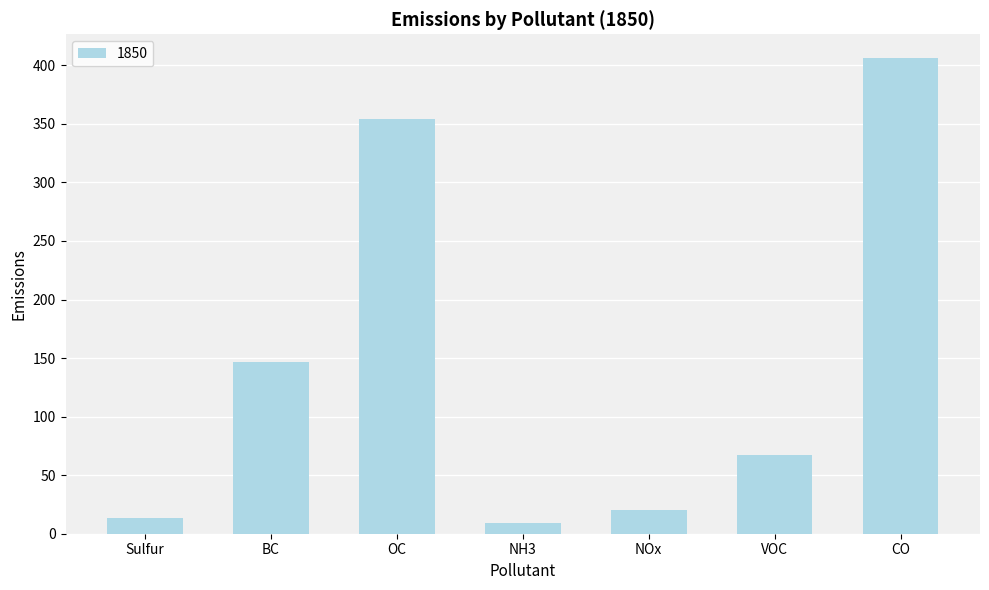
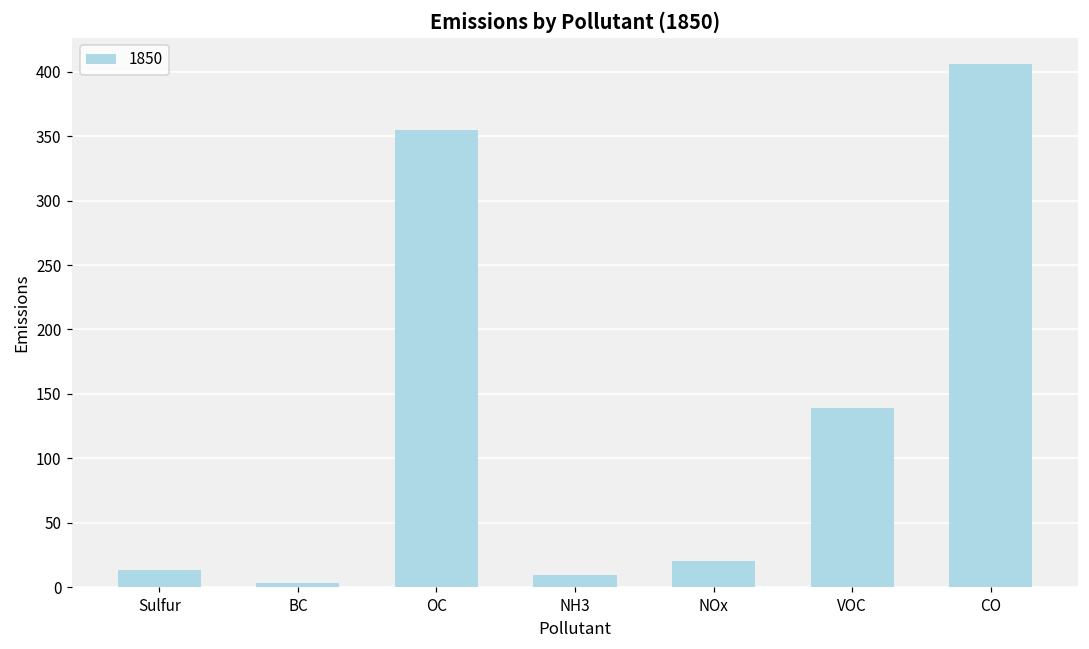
BC: 146 -> 3
VOC: 67 -> 139
